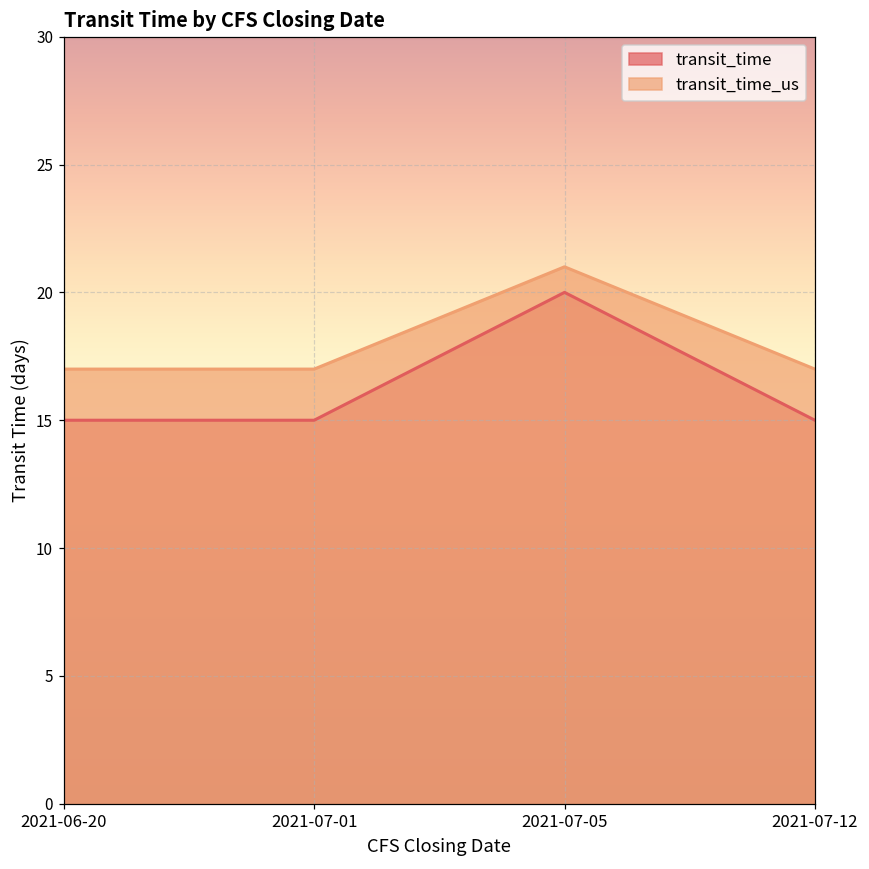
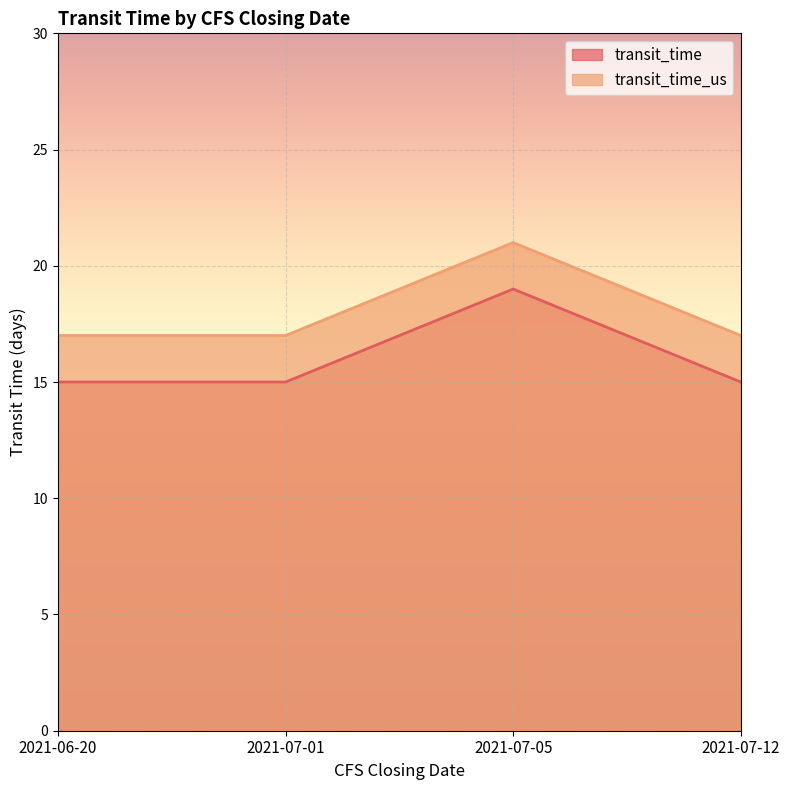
transit_time, 2021-07-05: 20 -> 19
